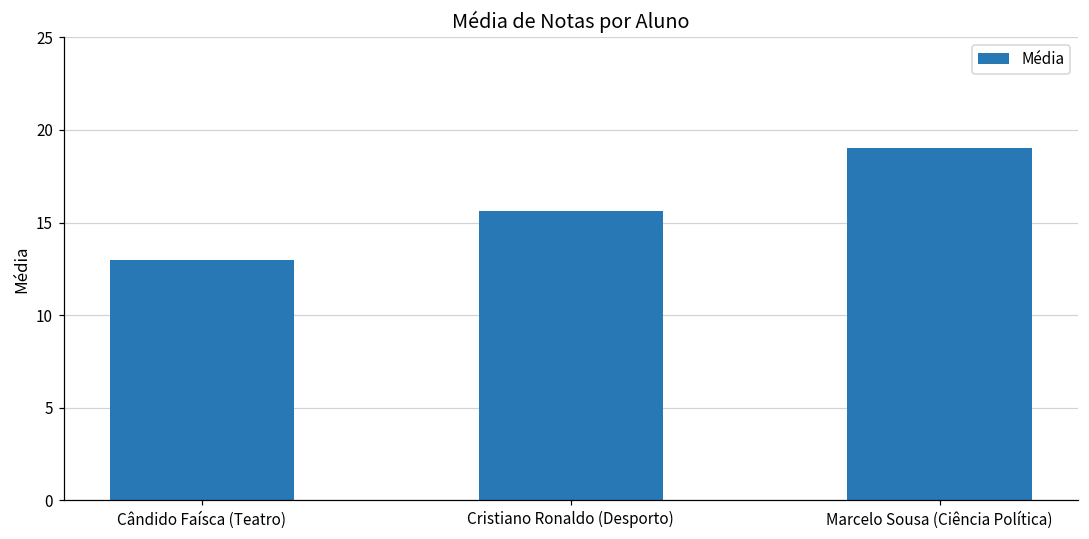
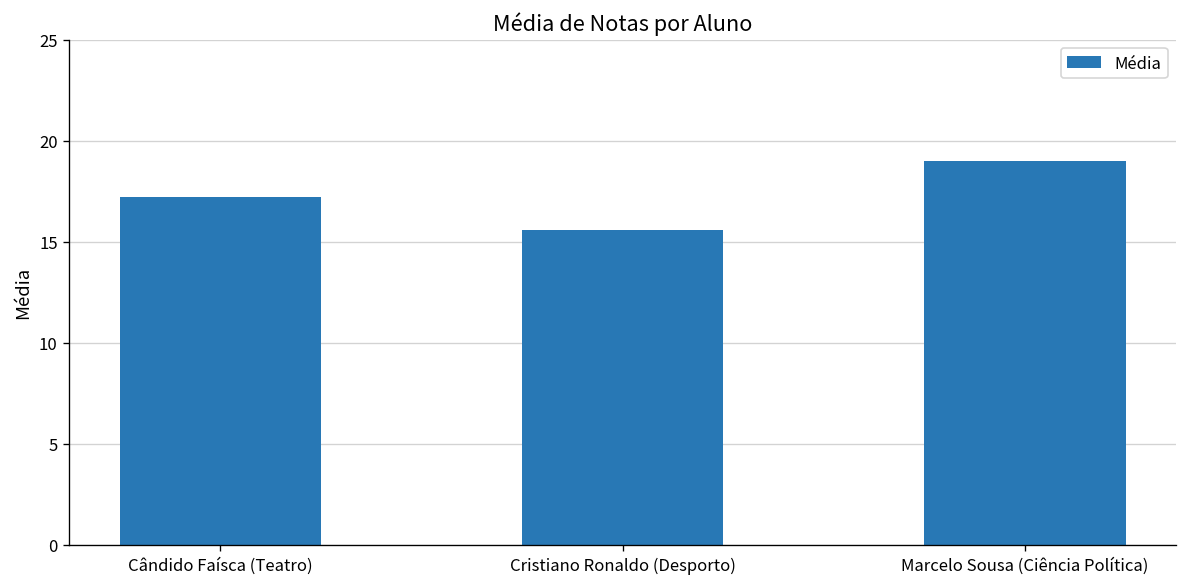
Cândido Faísca (Teatro): 13.0 -> 17.2
